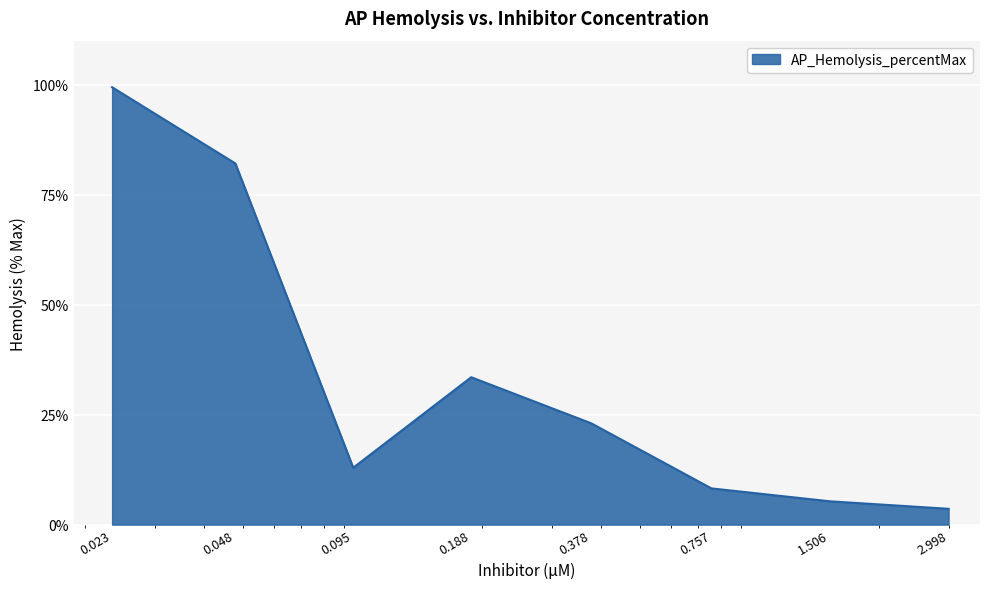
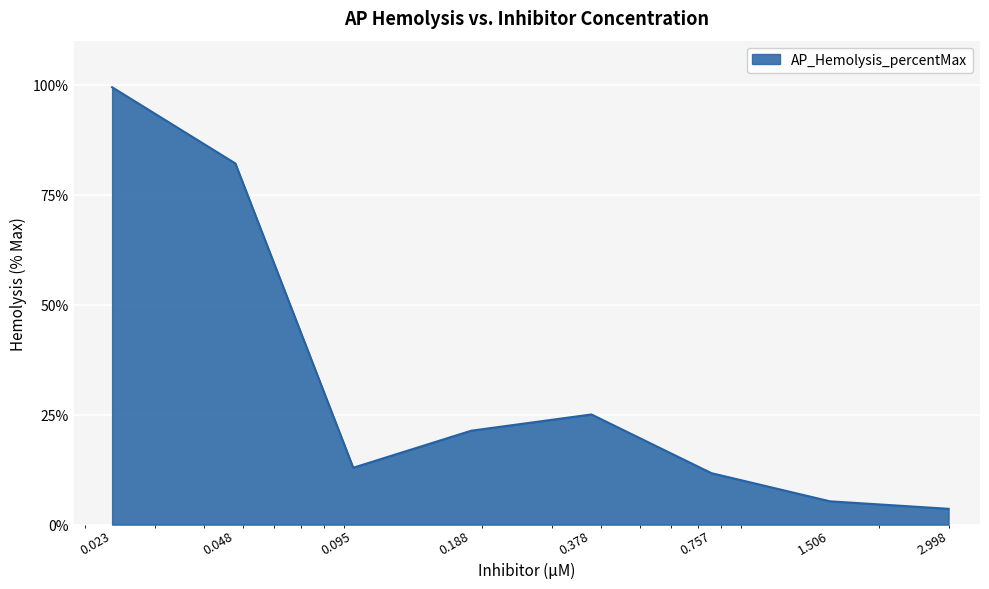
0.188: 34% -> 21%
0.378: 23% -> 25%
0.757: 8% -> 12%
